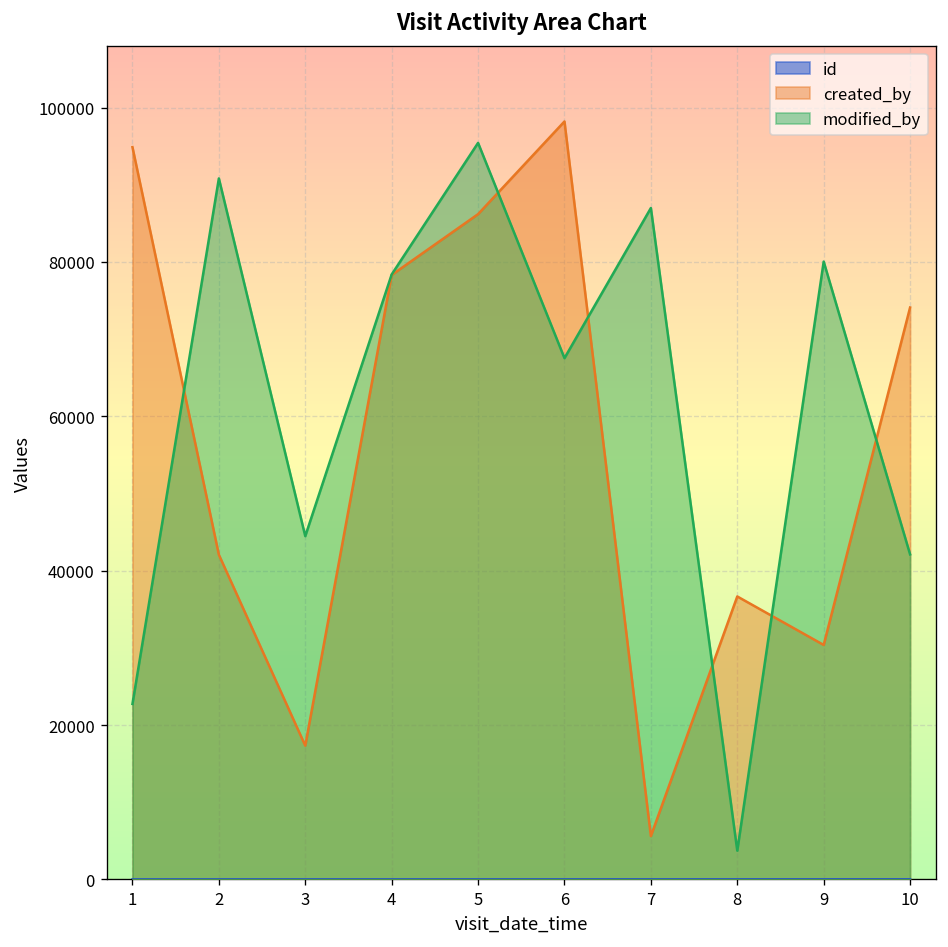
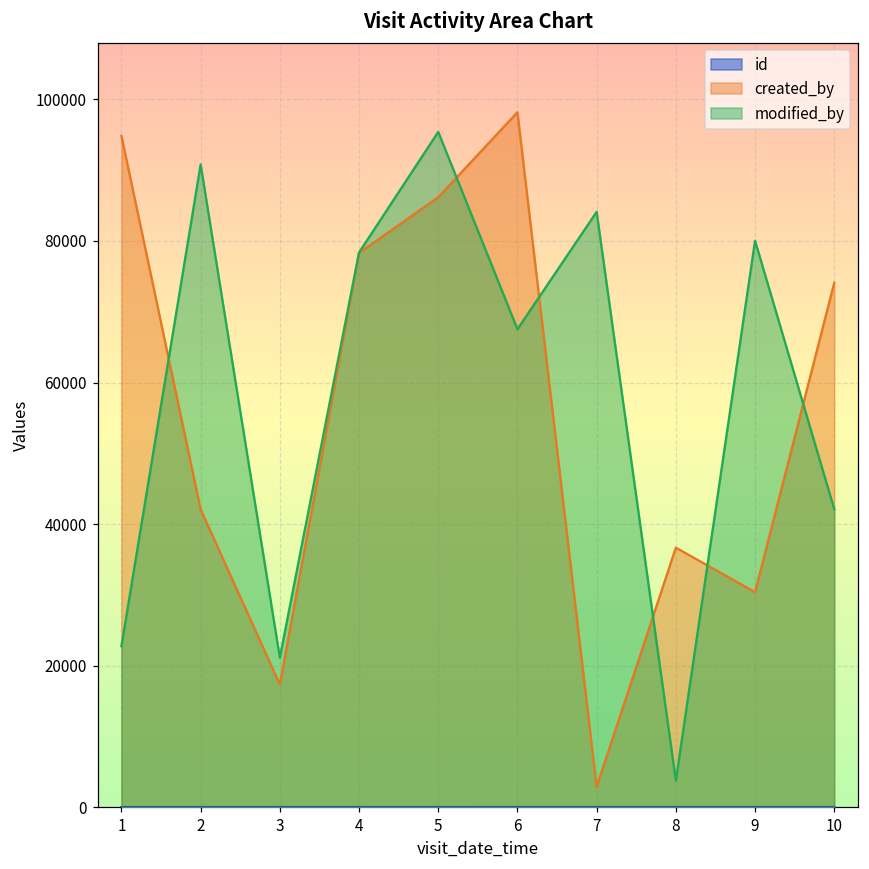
modified_by, 3: 44000 -> 21000
created_by, 7: 6000 -> 3000
modified_by, 7: 87000 -> 84000
